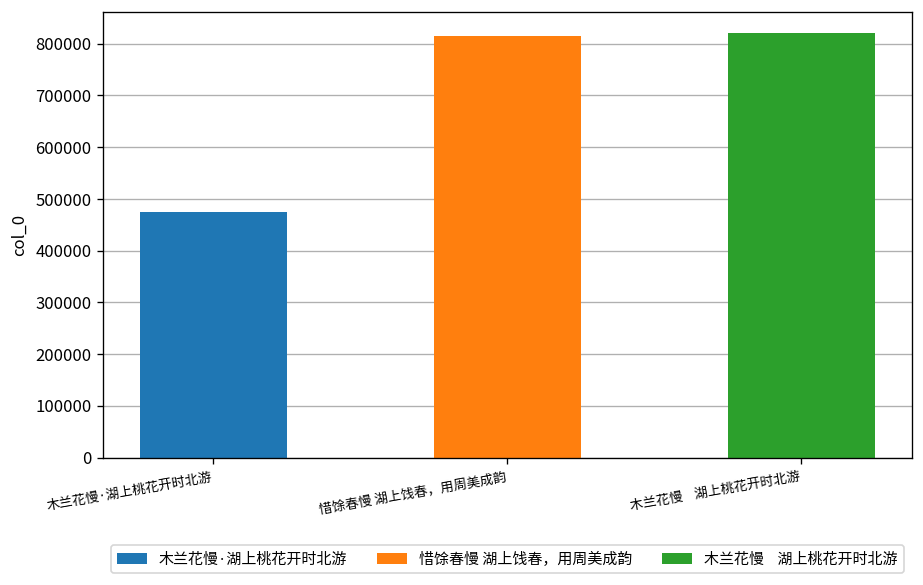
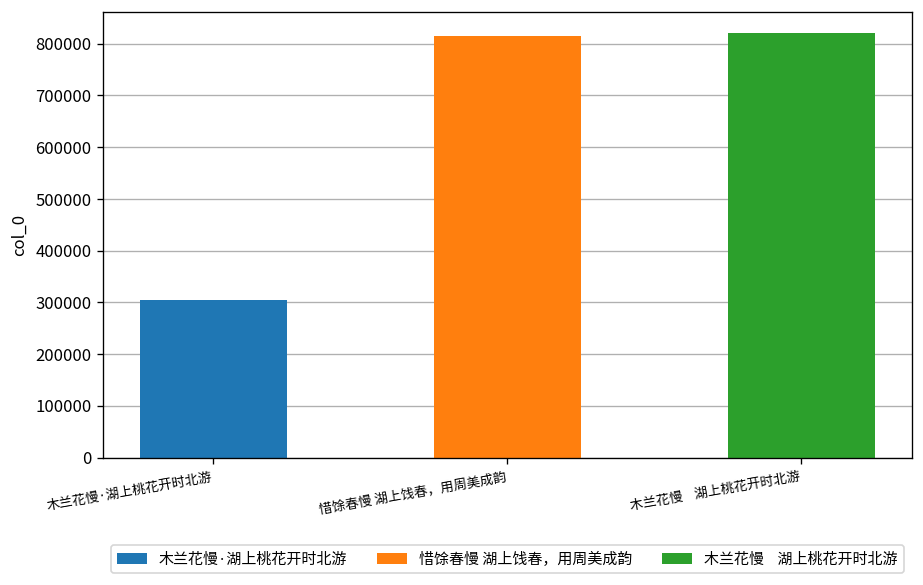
木兰花慢·湖上桃花开时北游: 470000 -> 300000
